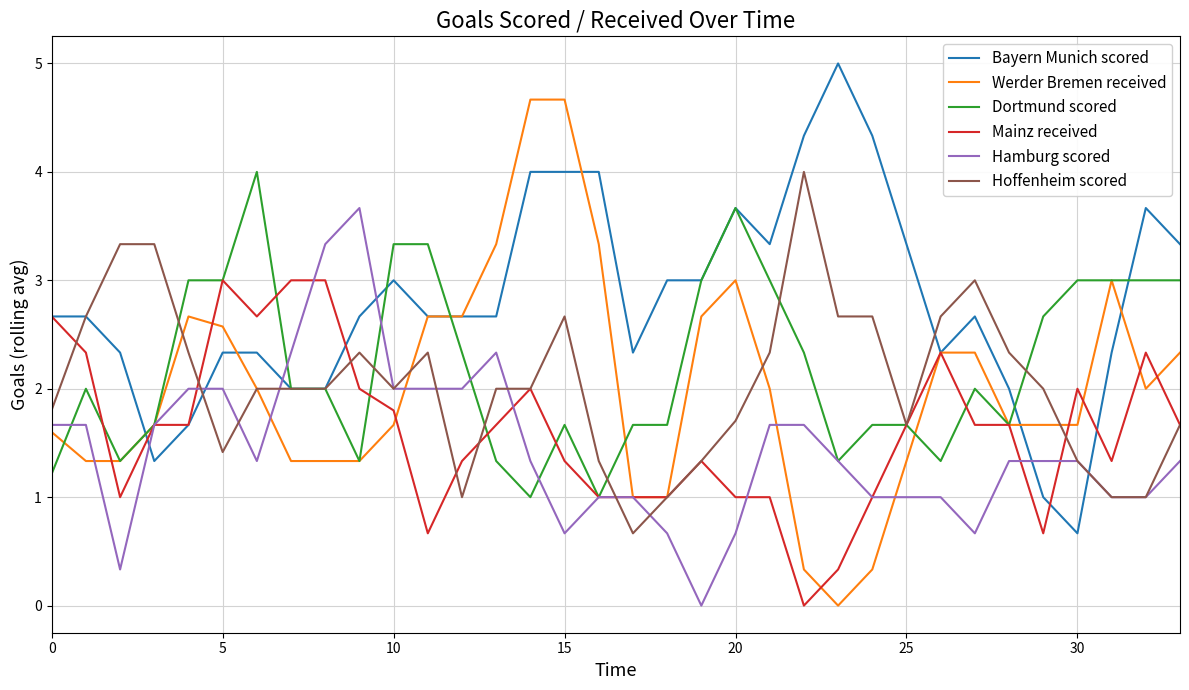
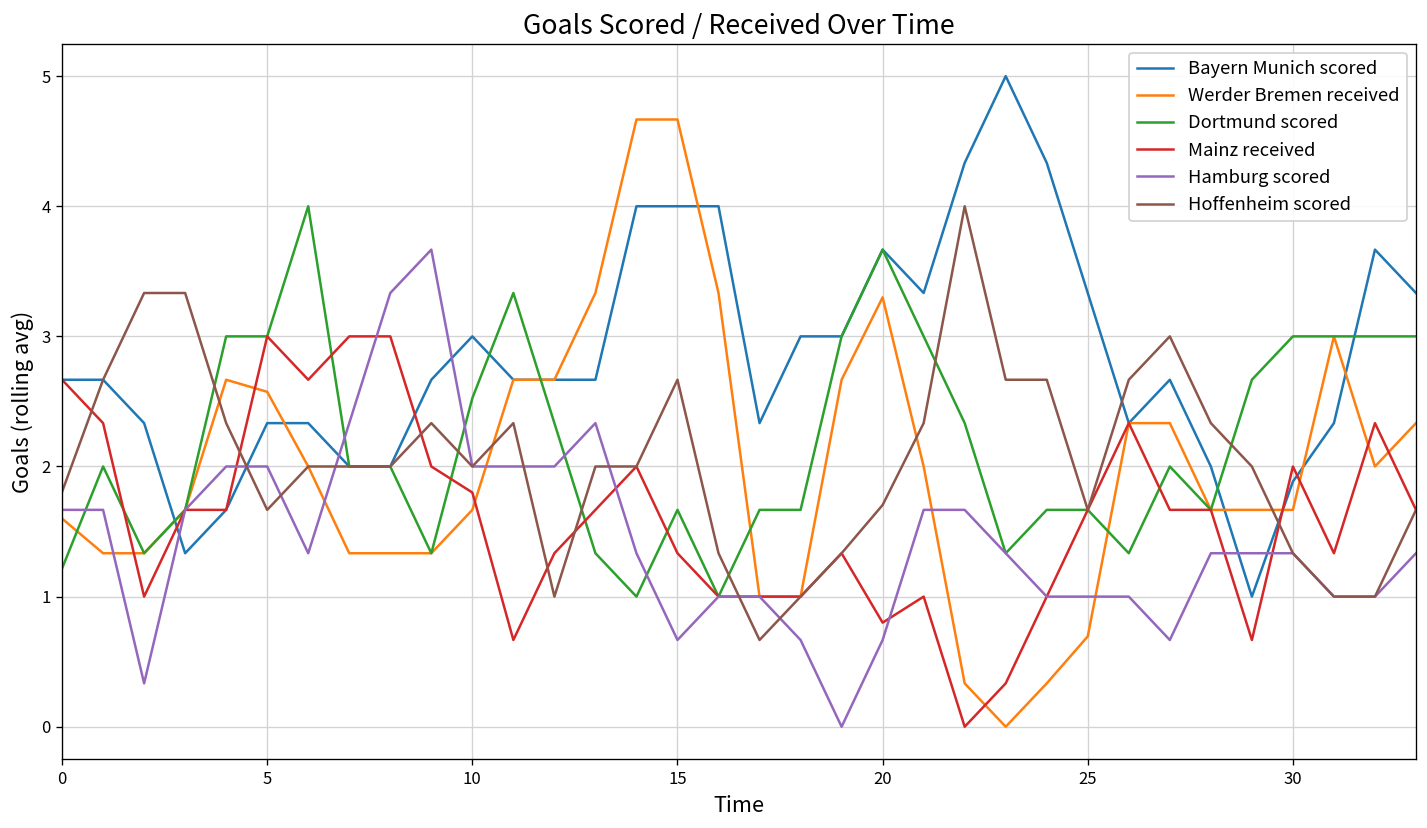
Hoffenheim scored, 5: 1.42 -> 1.67
Dortmund scored, 10: 3.33 -> 2.53
Werder Bremen received, 20: 3.0 -> 3.3
Mainz received, 20: 1.0 -> 0.8
Werder Bremen received, 25: 1.33 -> 0.69
Bayern Munich scored, 30: 0.67 -> 1.88
